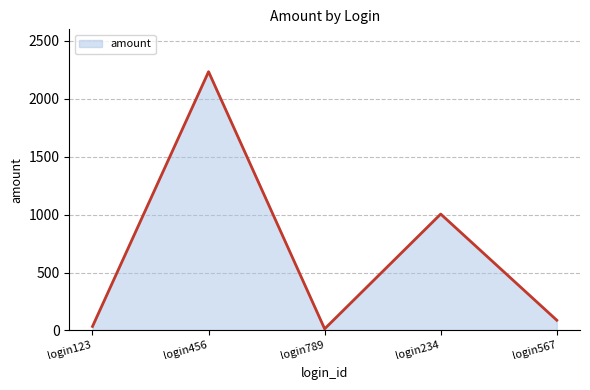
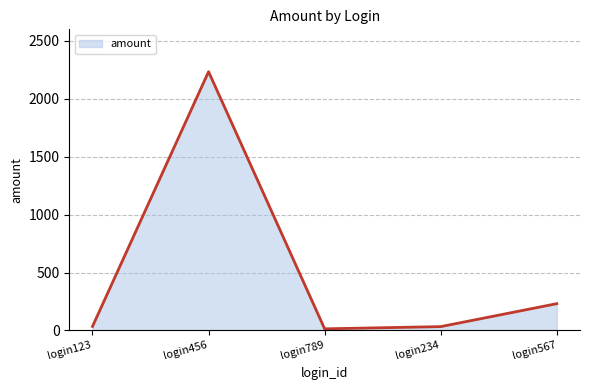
login234: 1010 -> 30
login567: 90 -> 230
